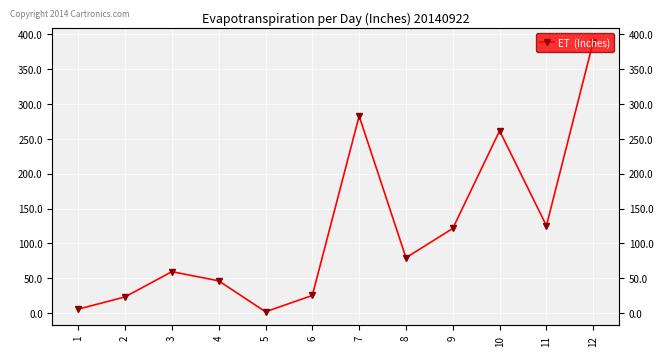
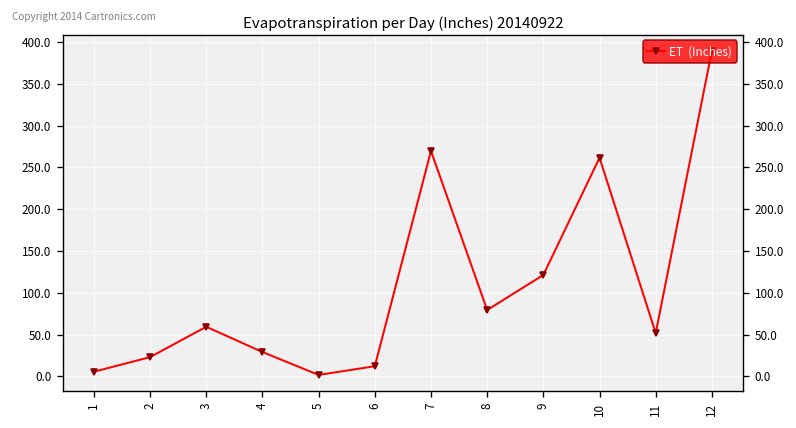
4: 50 -> 30
6: 30 -> 10
7: 280 -> 270
11: 130 -> 50
